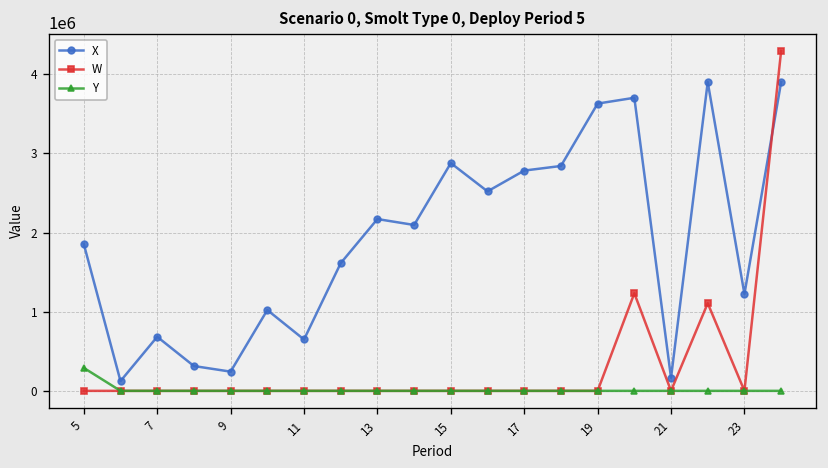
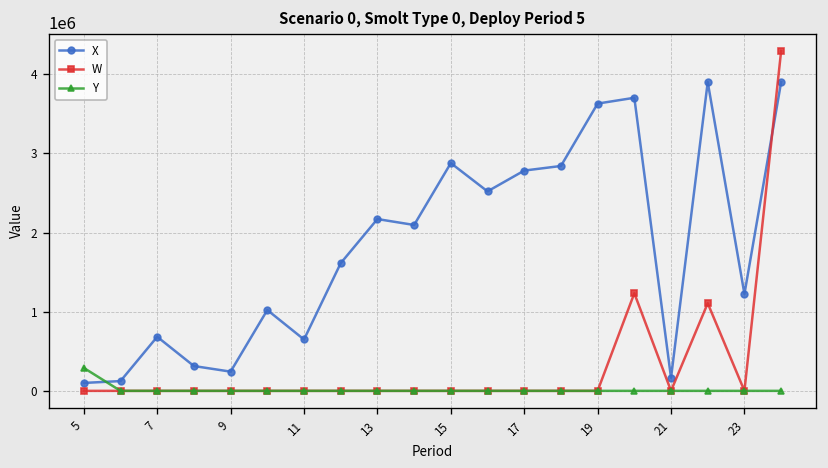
X, 5: 1900000 -> 100000
